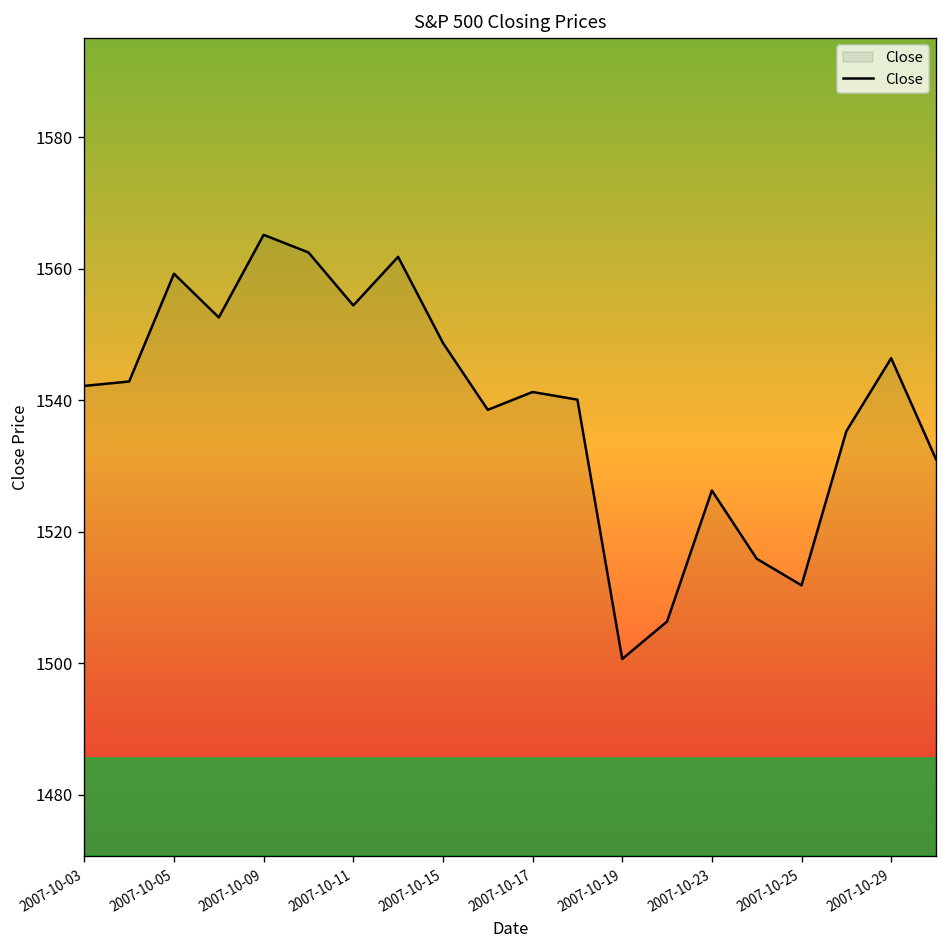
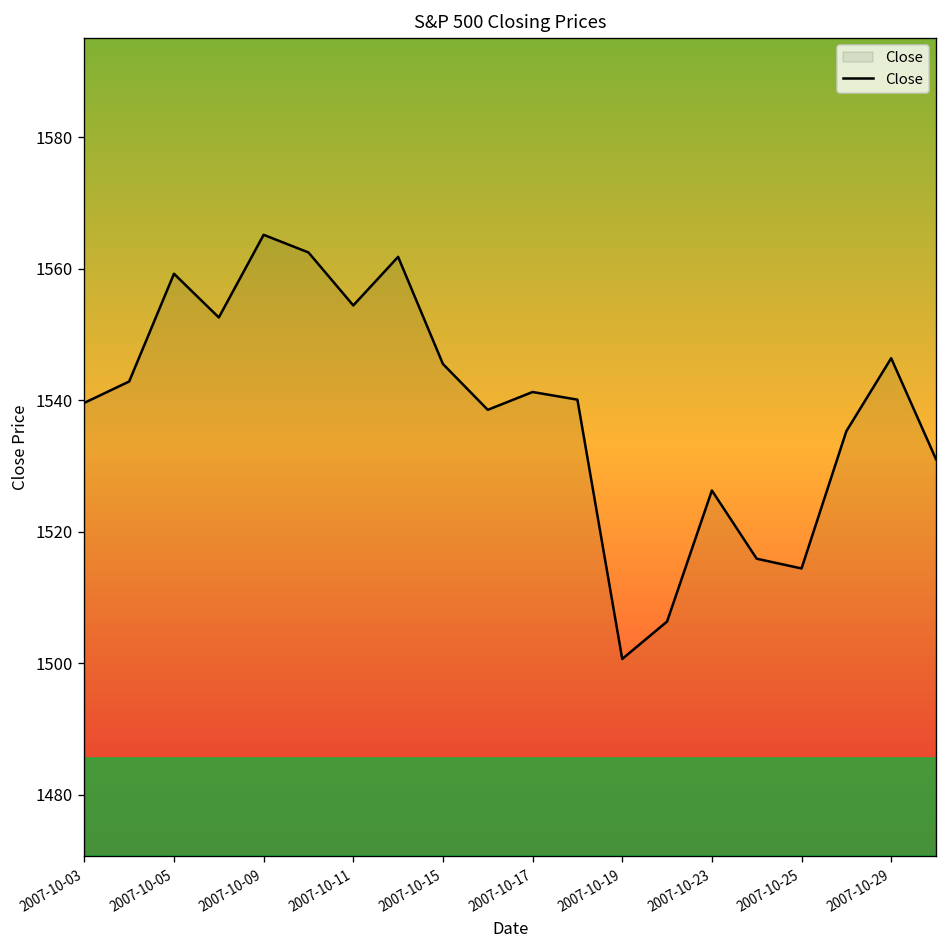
2007-10-03: 1542 -> 1540
2007-10-15: 1549 -> 1546
2007-10-25: 1512 -> 1514
